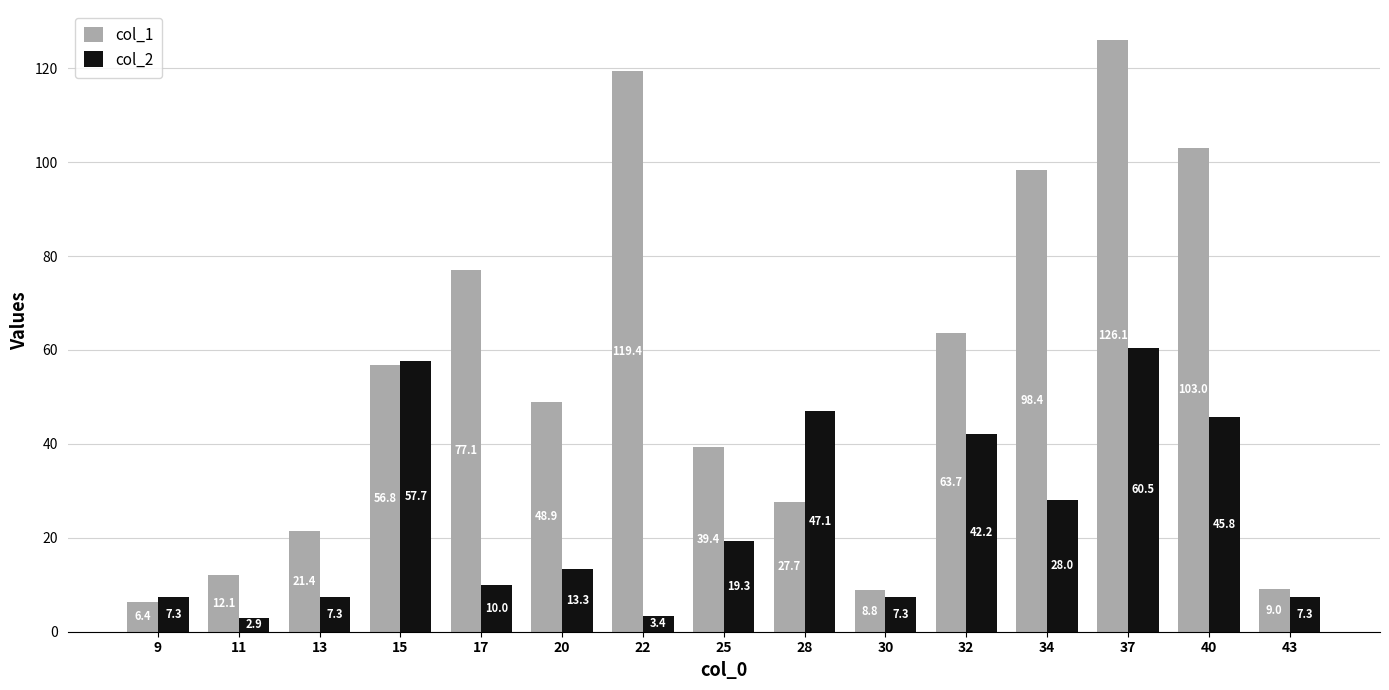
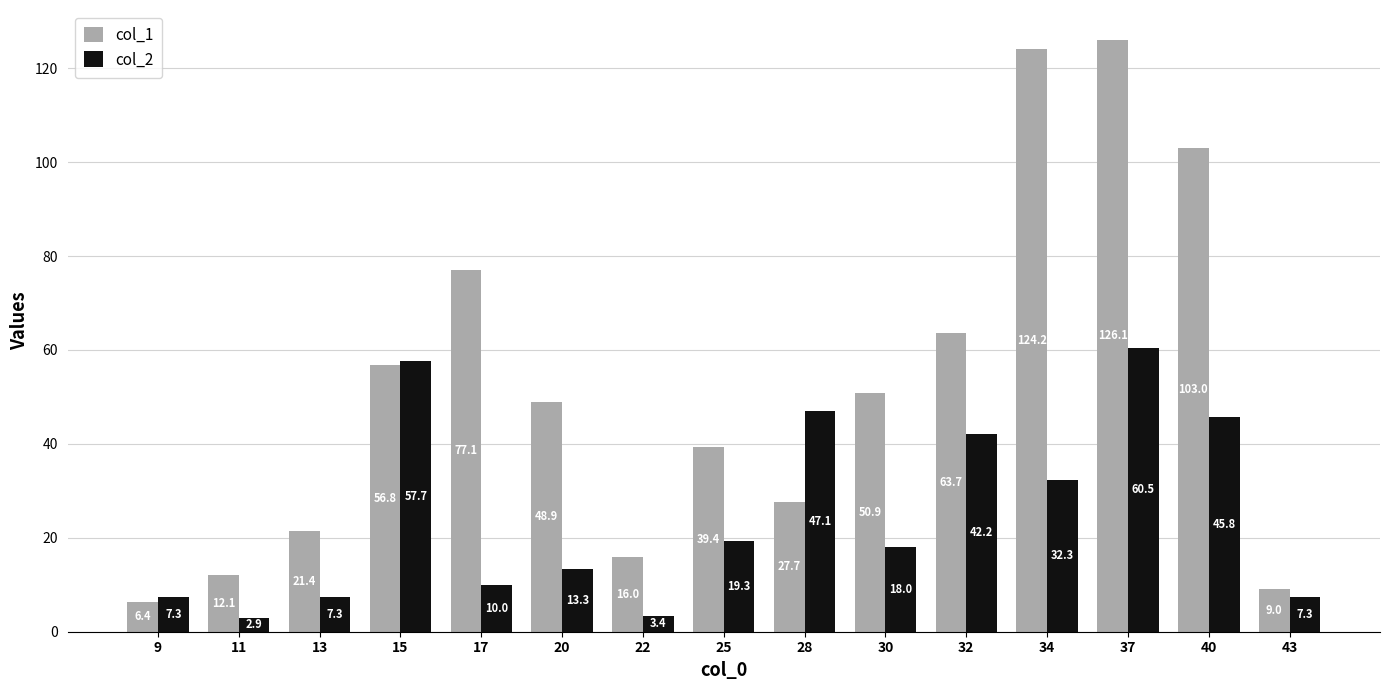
col_1, 22: 119.4 -> 16.0
col_1, 30: 8.8 -> 50.9
col_2, 30: 7.3 -> 18.0
col_1, 34: 98.4 -> 124.2
col_2, 34: 28.0 -> 32.3
